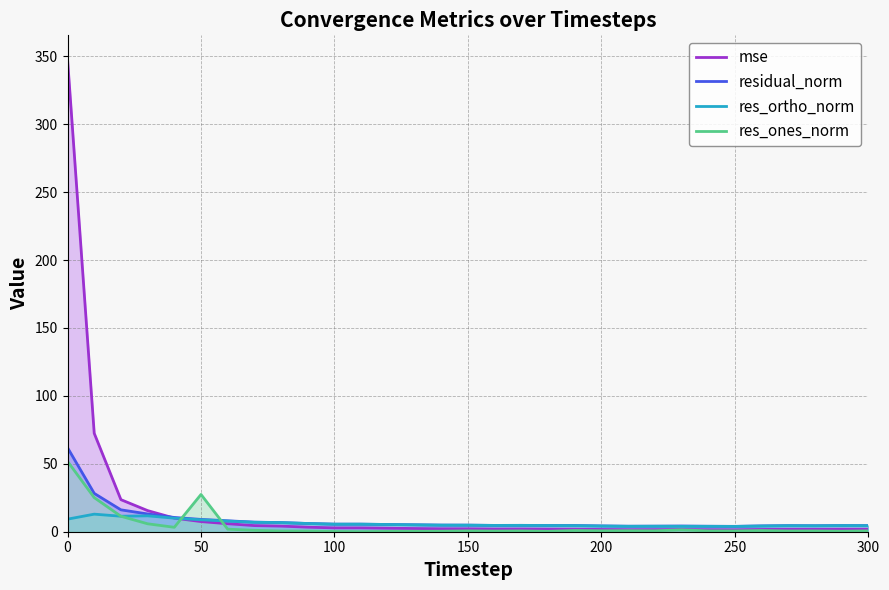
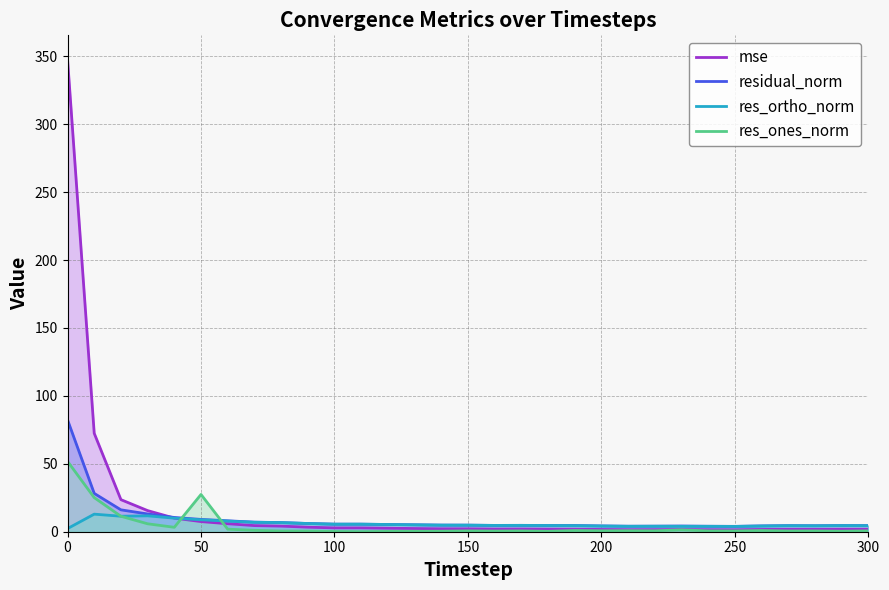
residual_norm, 0: 62 -> 82
res_ortho_norm, 0: 9 -> 2
